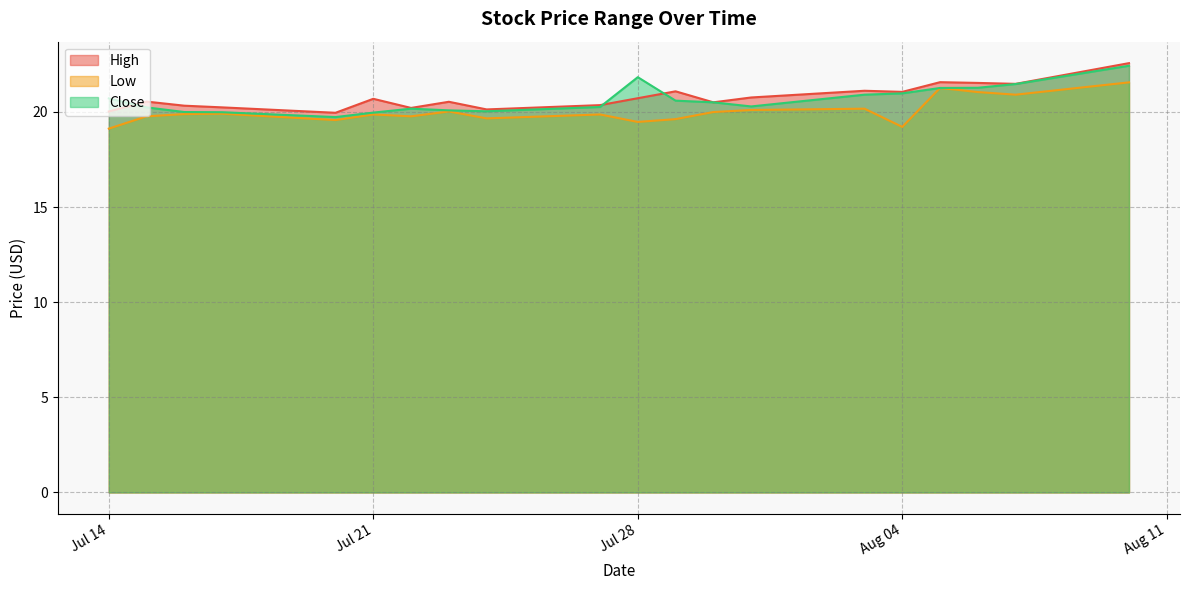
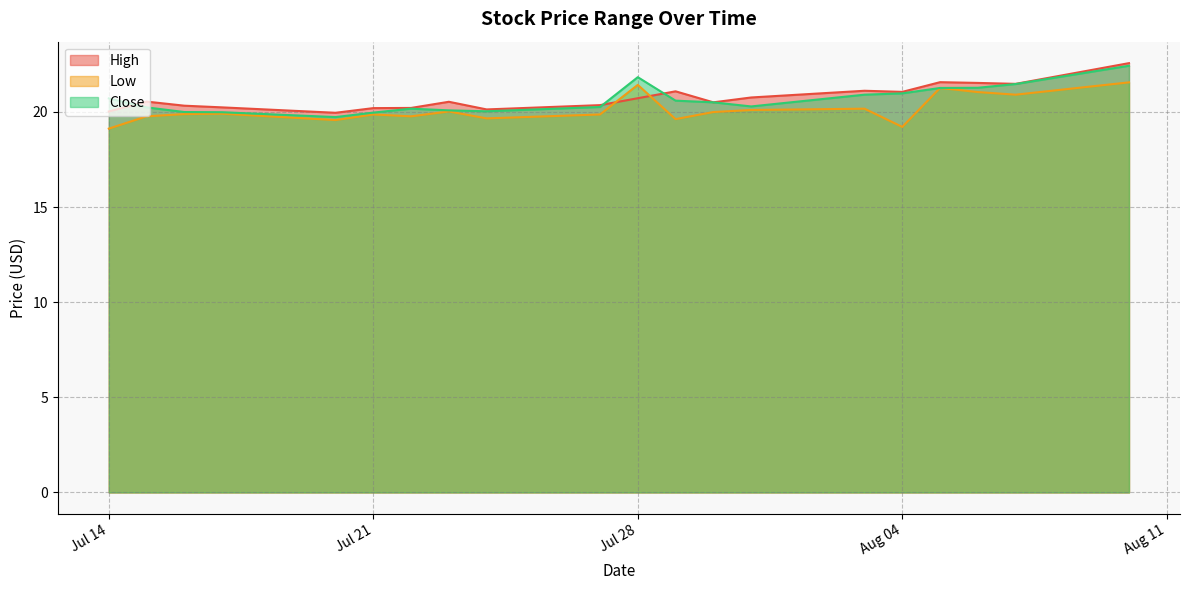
High, Jul 21: 20.7 -> 20.2
Low, Jul 28: 19.5 -> 21.4
